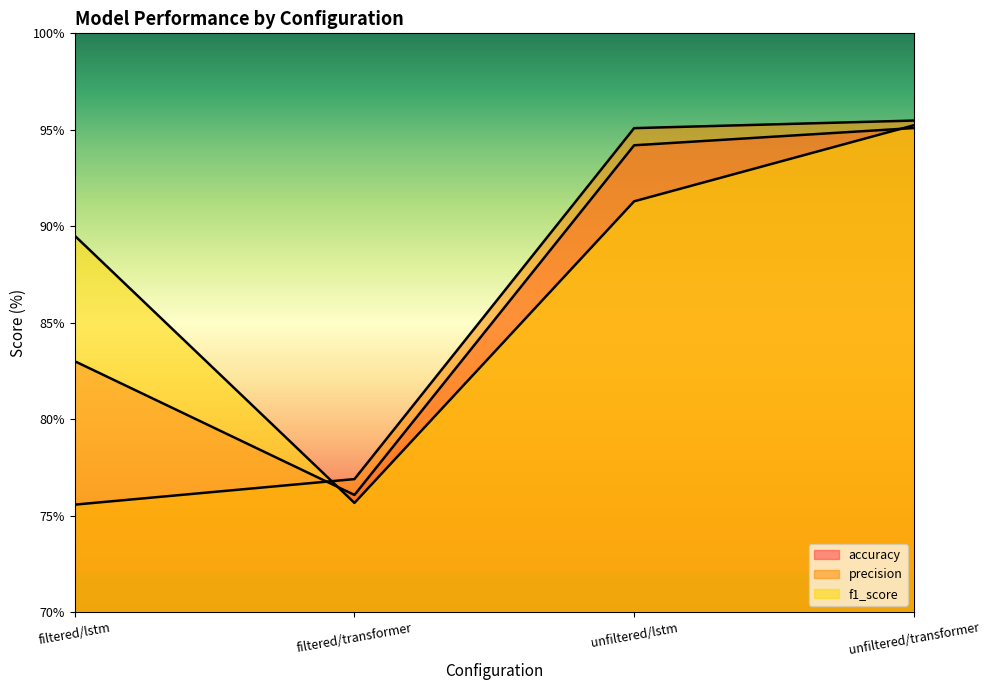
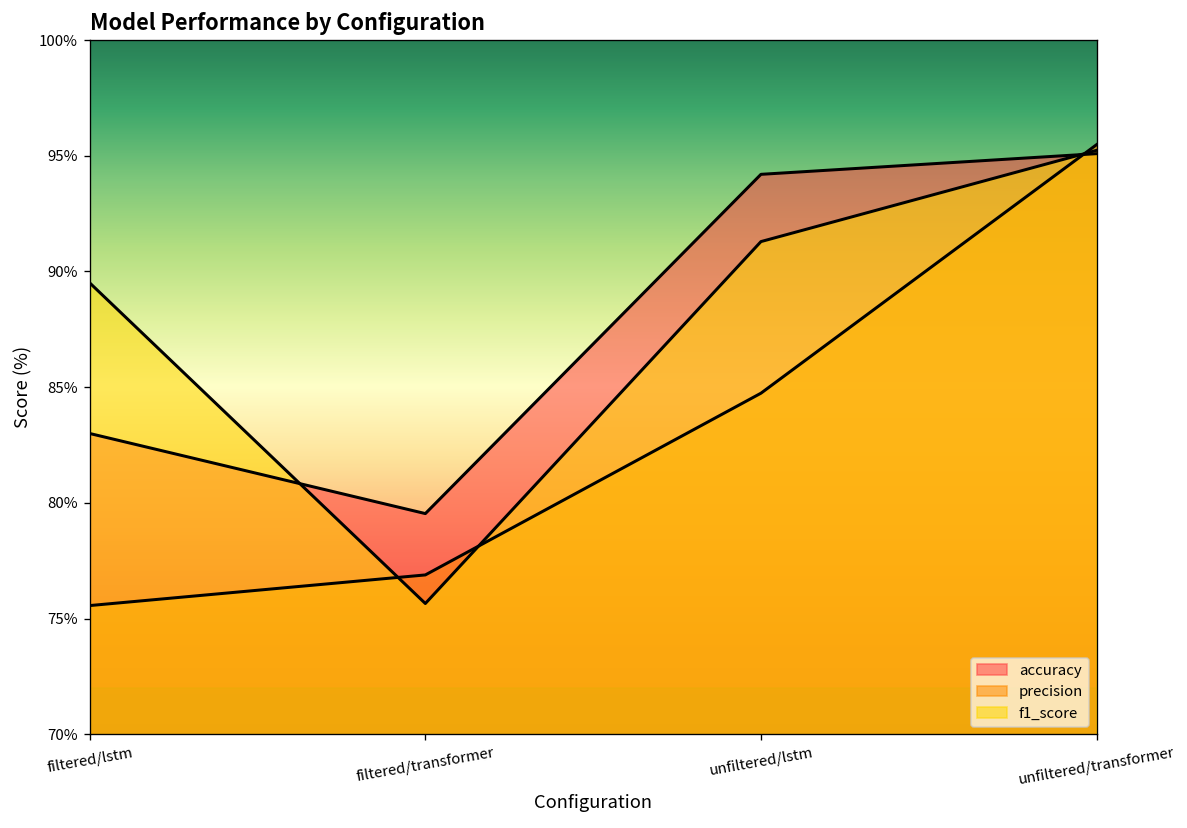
accuracy, filtered/transformer: 76.1% -> 79.5%
precision, unfiltered/lstm: 95.1% -> 84.7%
